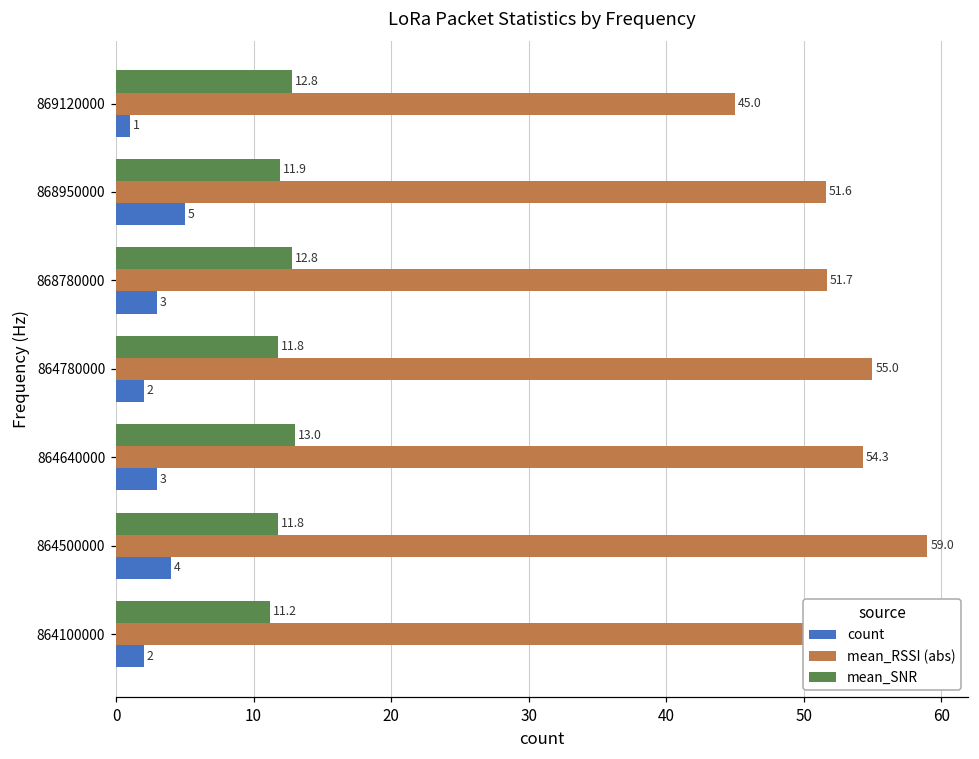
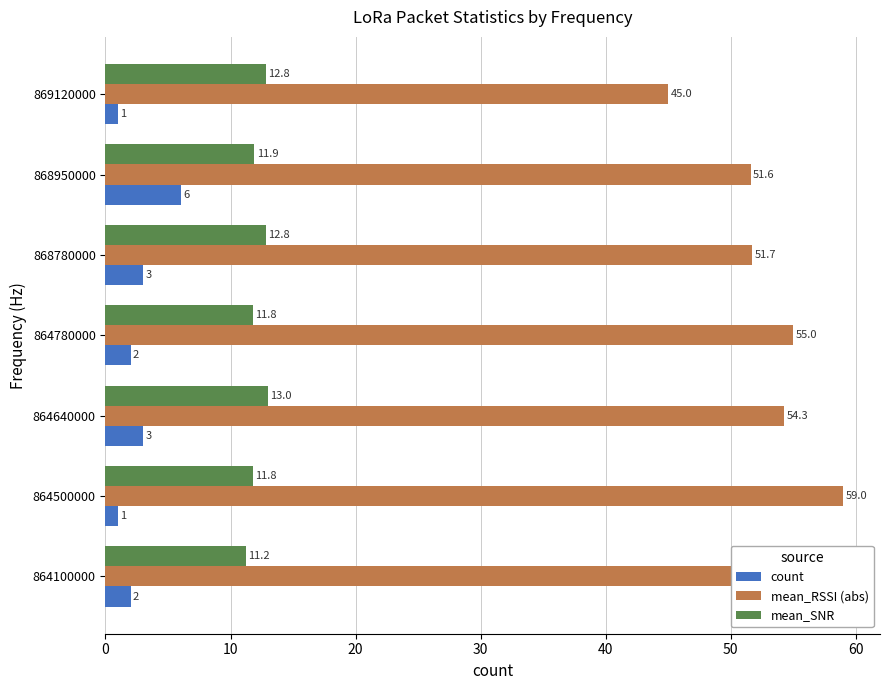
count, 868950000: 5 -> 6
count, 864500000: 4 -> 1
